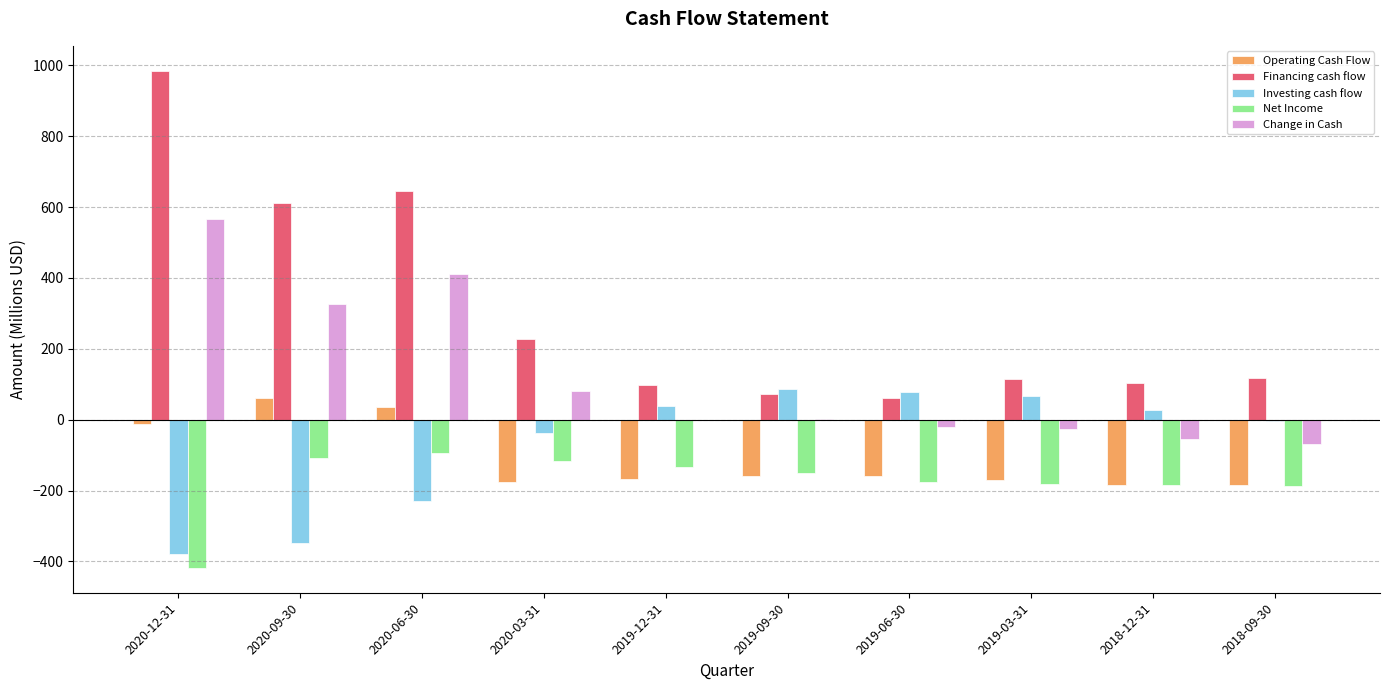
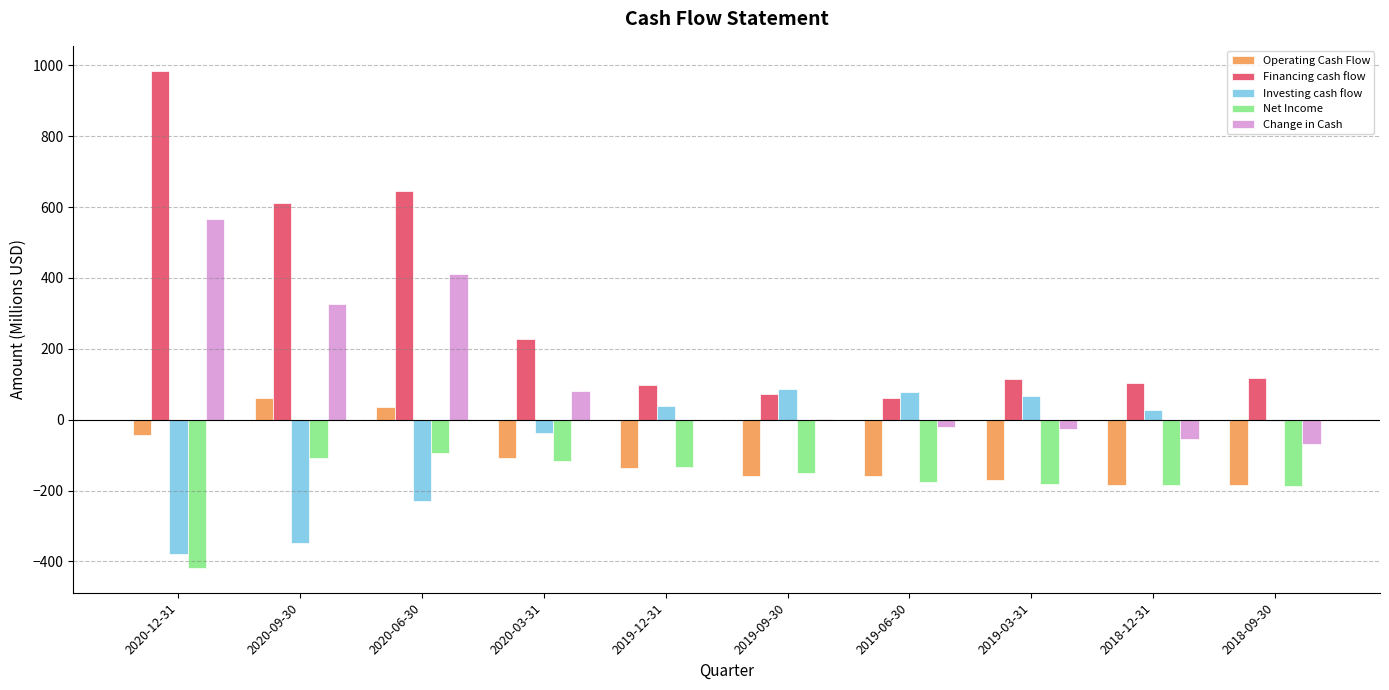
Operating Cash Flow, 2020-12-31: -10 -> -40
Operating Cash Flow, 2020-03-31: -170 -> -110
Operating Cash Flow, 2019-12-31: -170 -> -140
